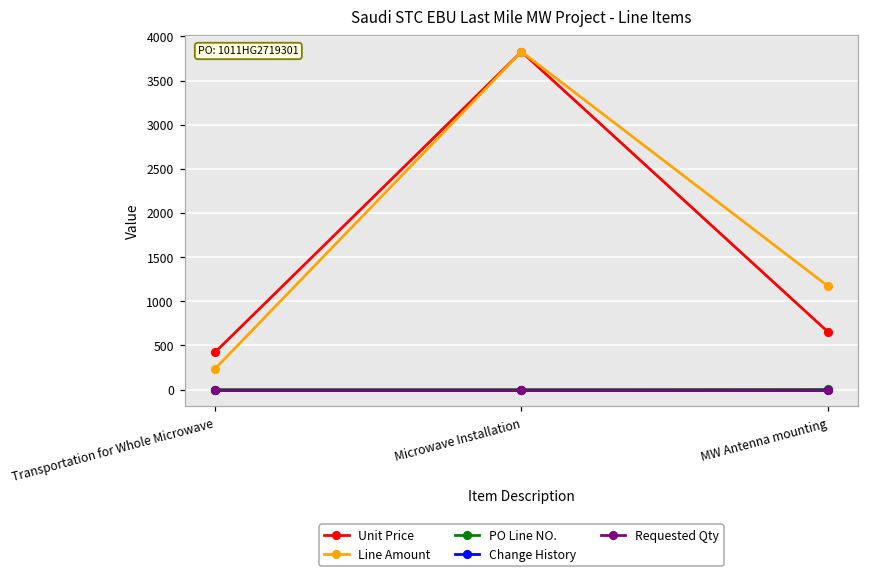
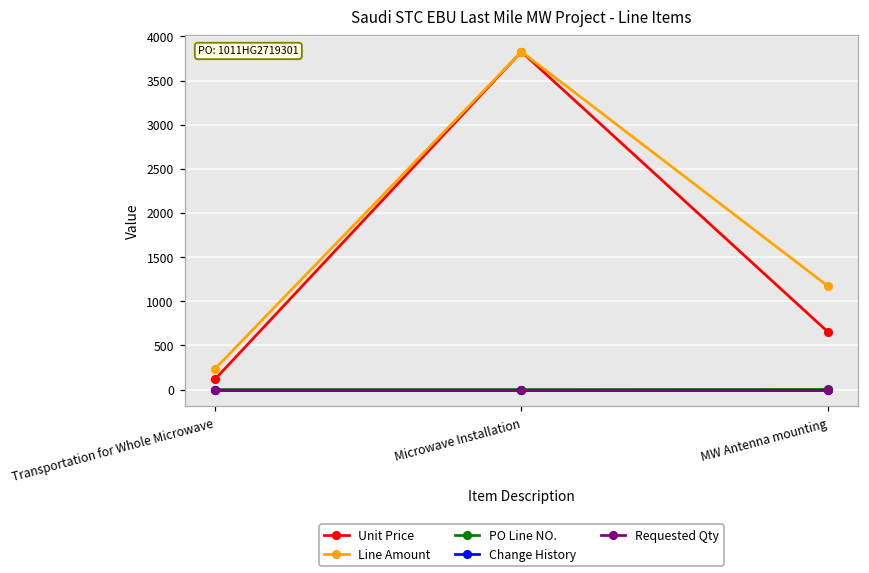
Unit Price, Transportation for Whole Microwave: 400 -> 100
